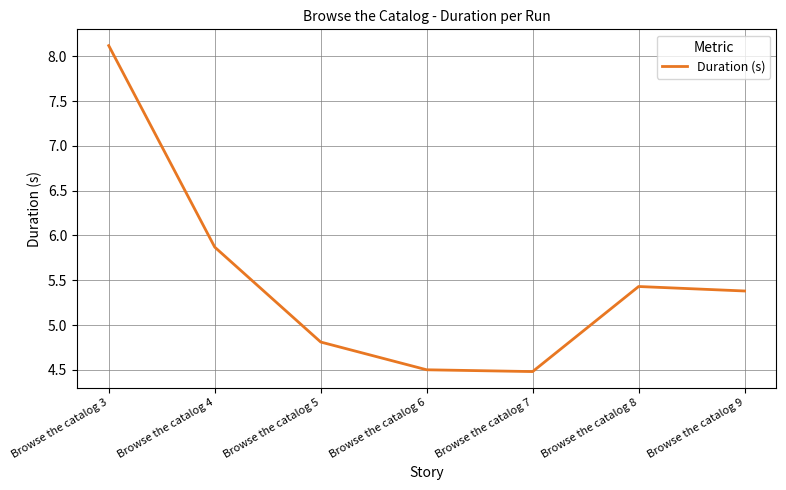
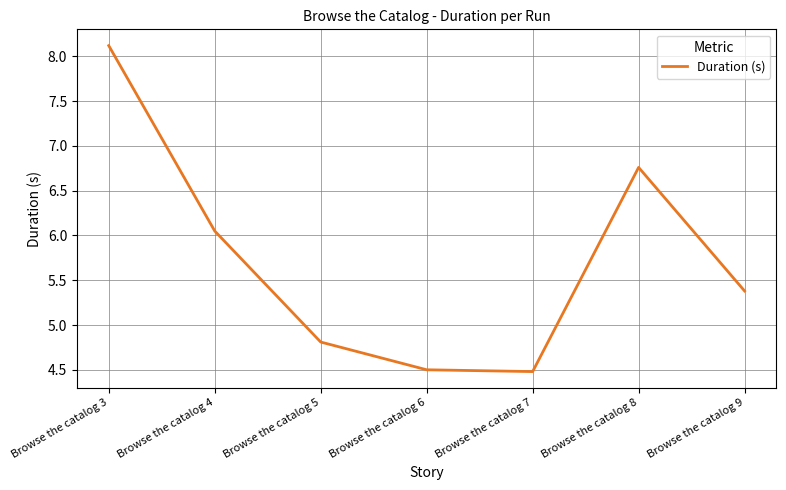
Browse the catalog 4: 5.9 -> 6.1
Browse the catalog 8: 5.4 -> 6.8
